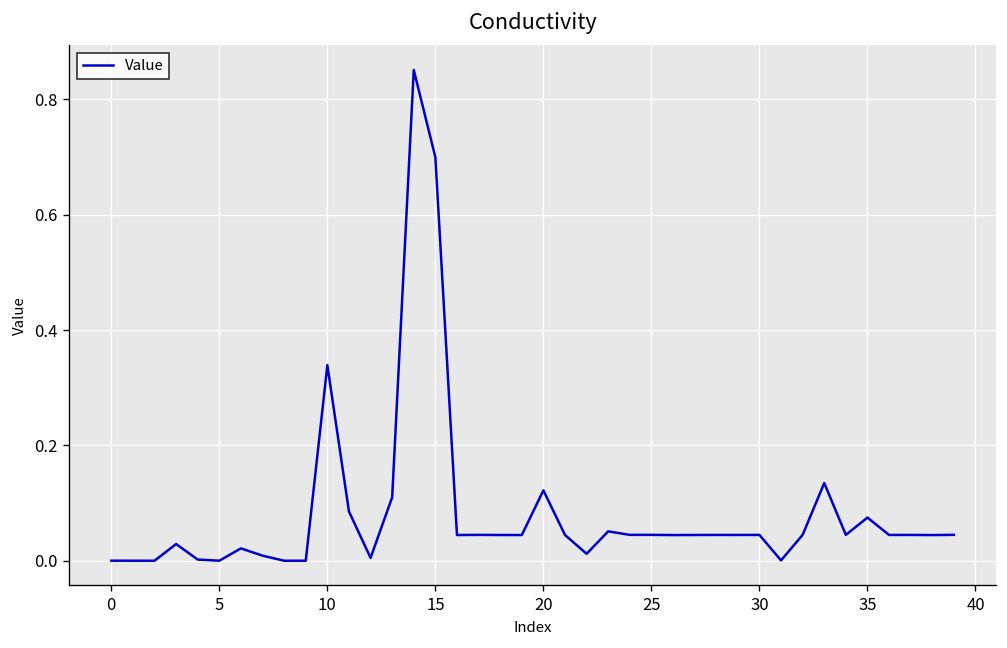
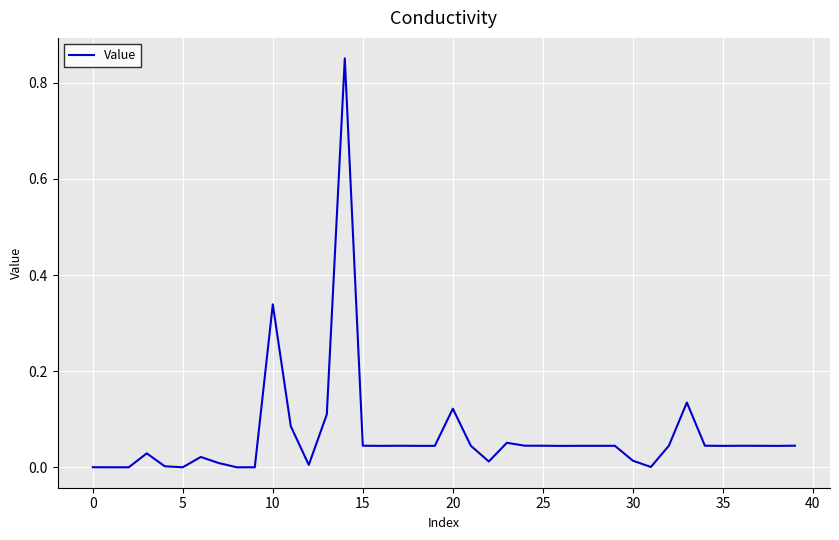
15: 0.70 -> 0.04
30: 0.04 -> 0.01
35: 0.07 -> 0.04
